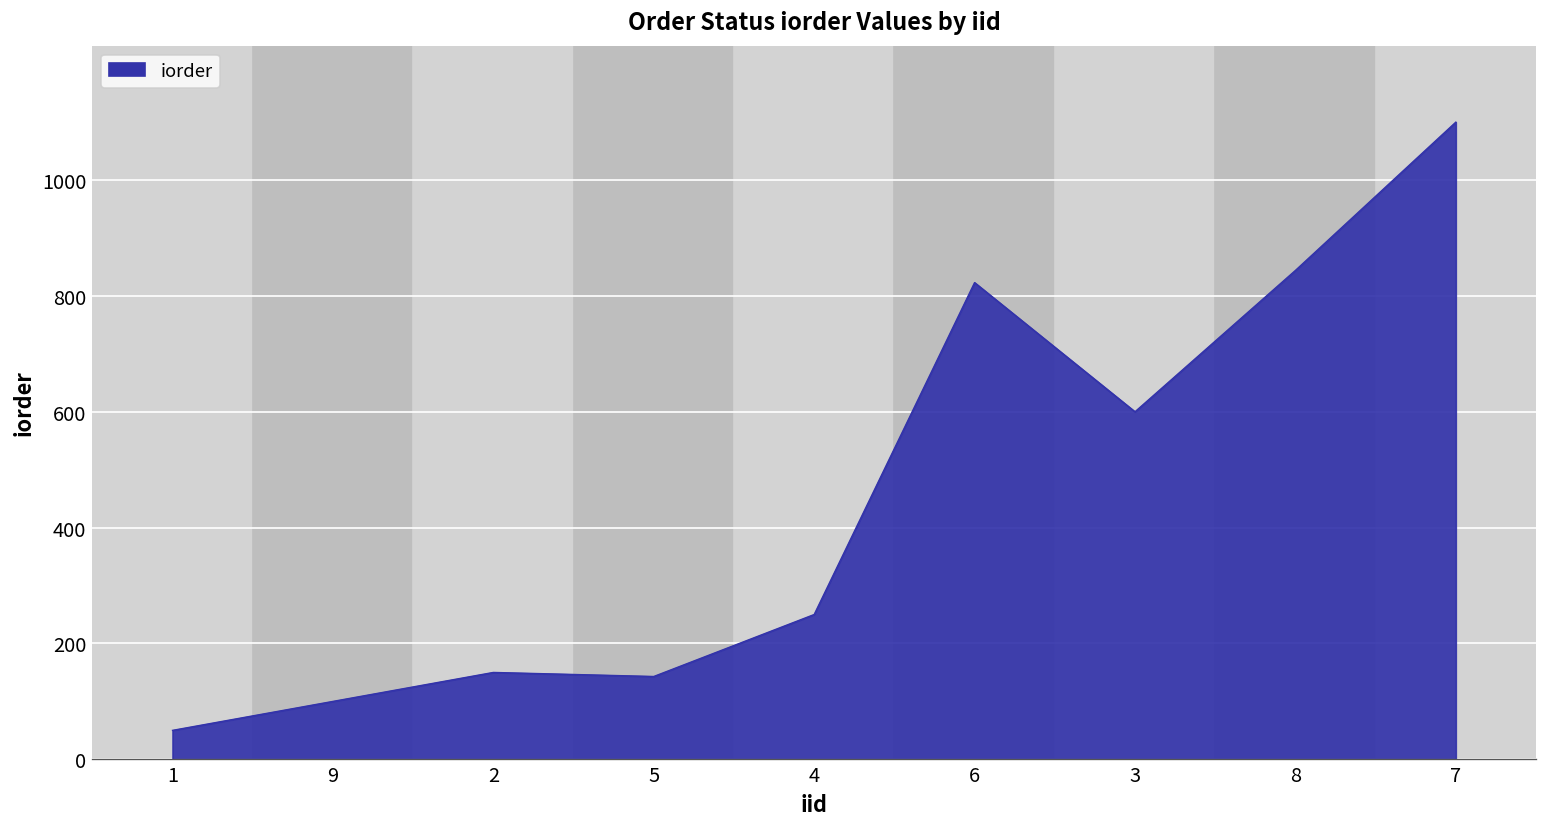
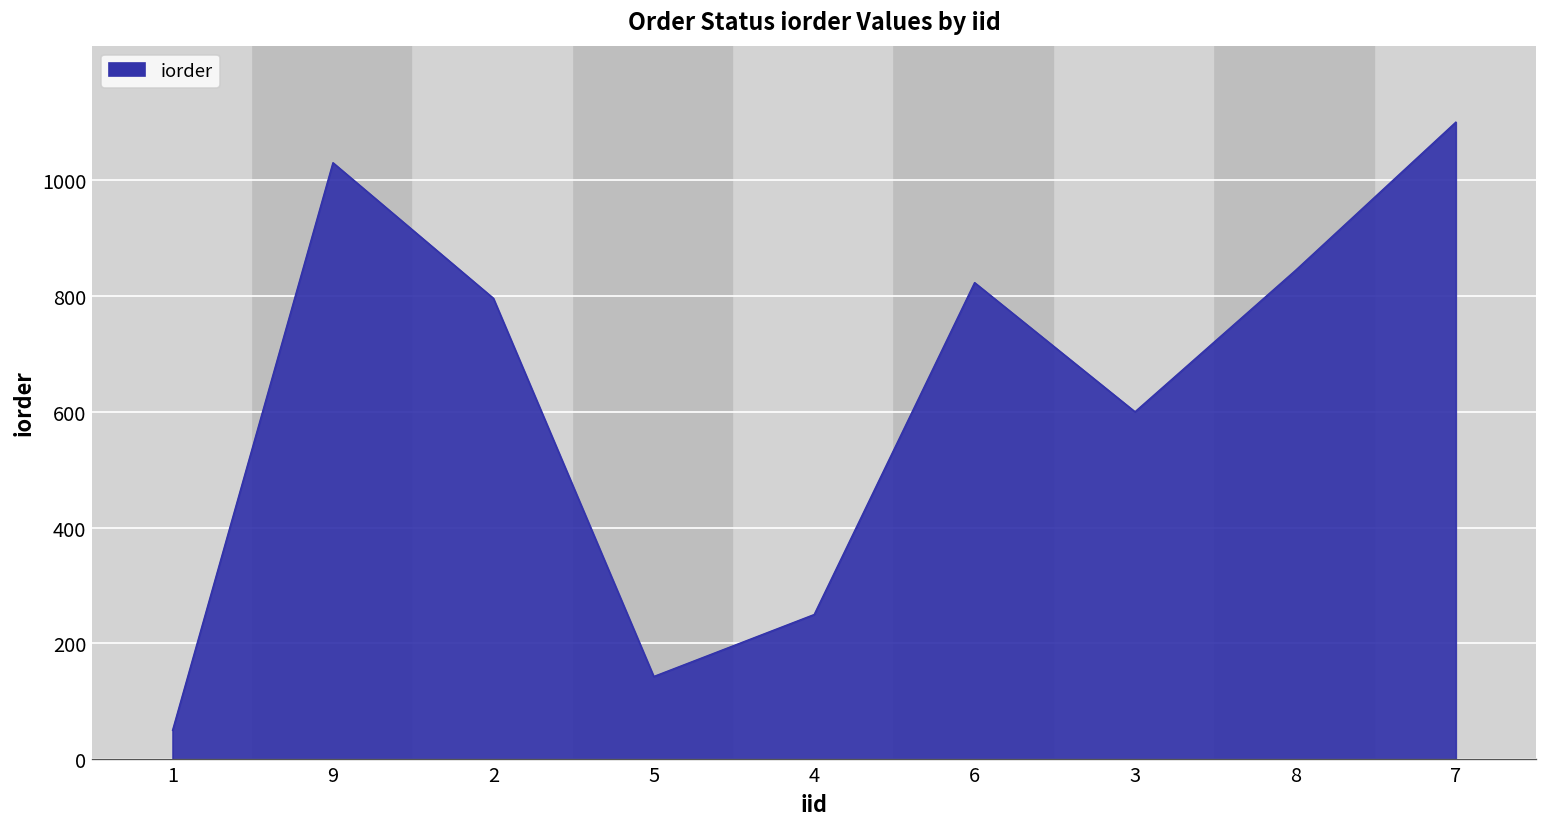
9: 100 -> 1030
2: 150 -> 800
